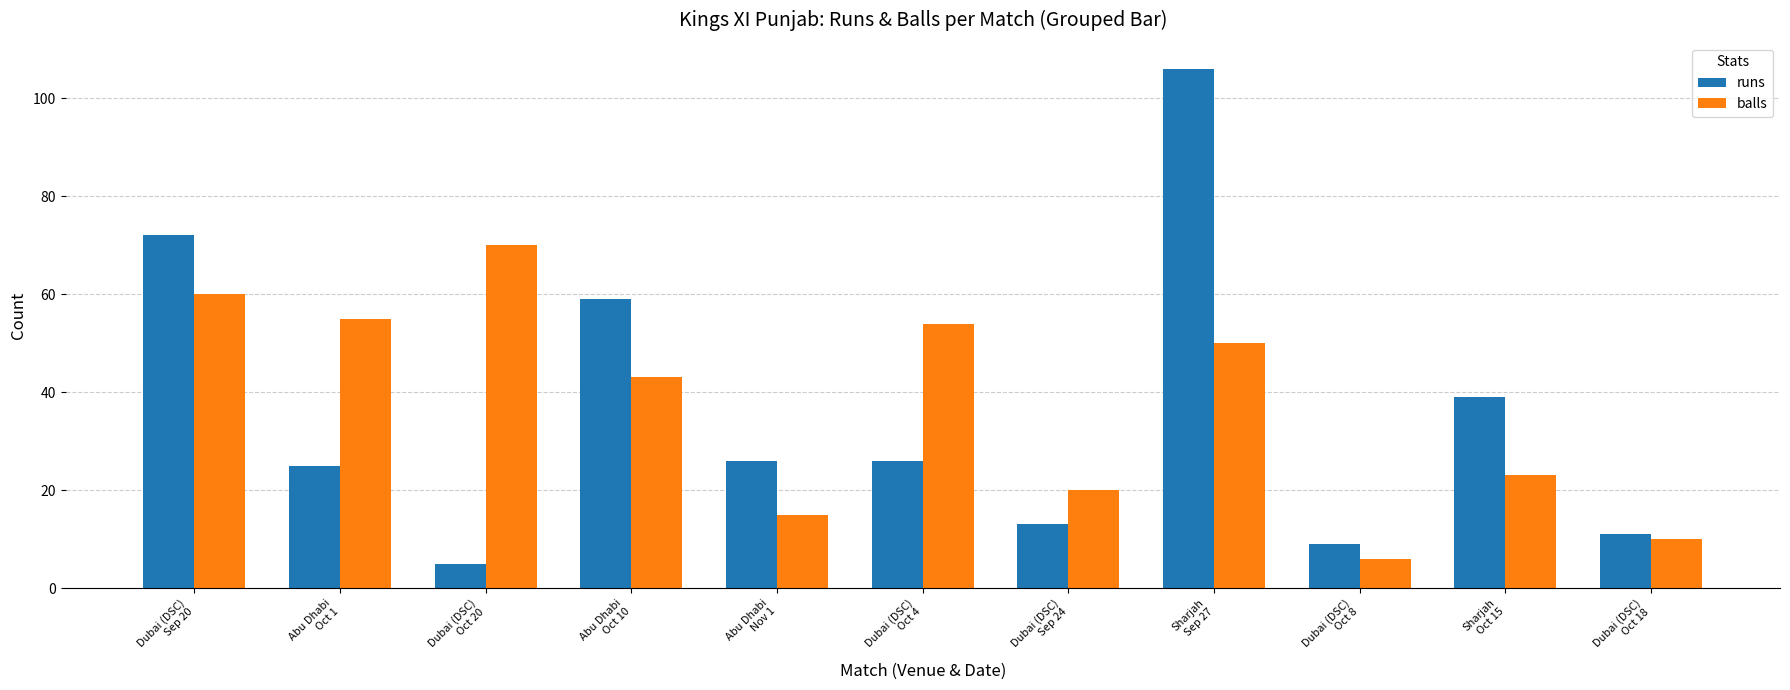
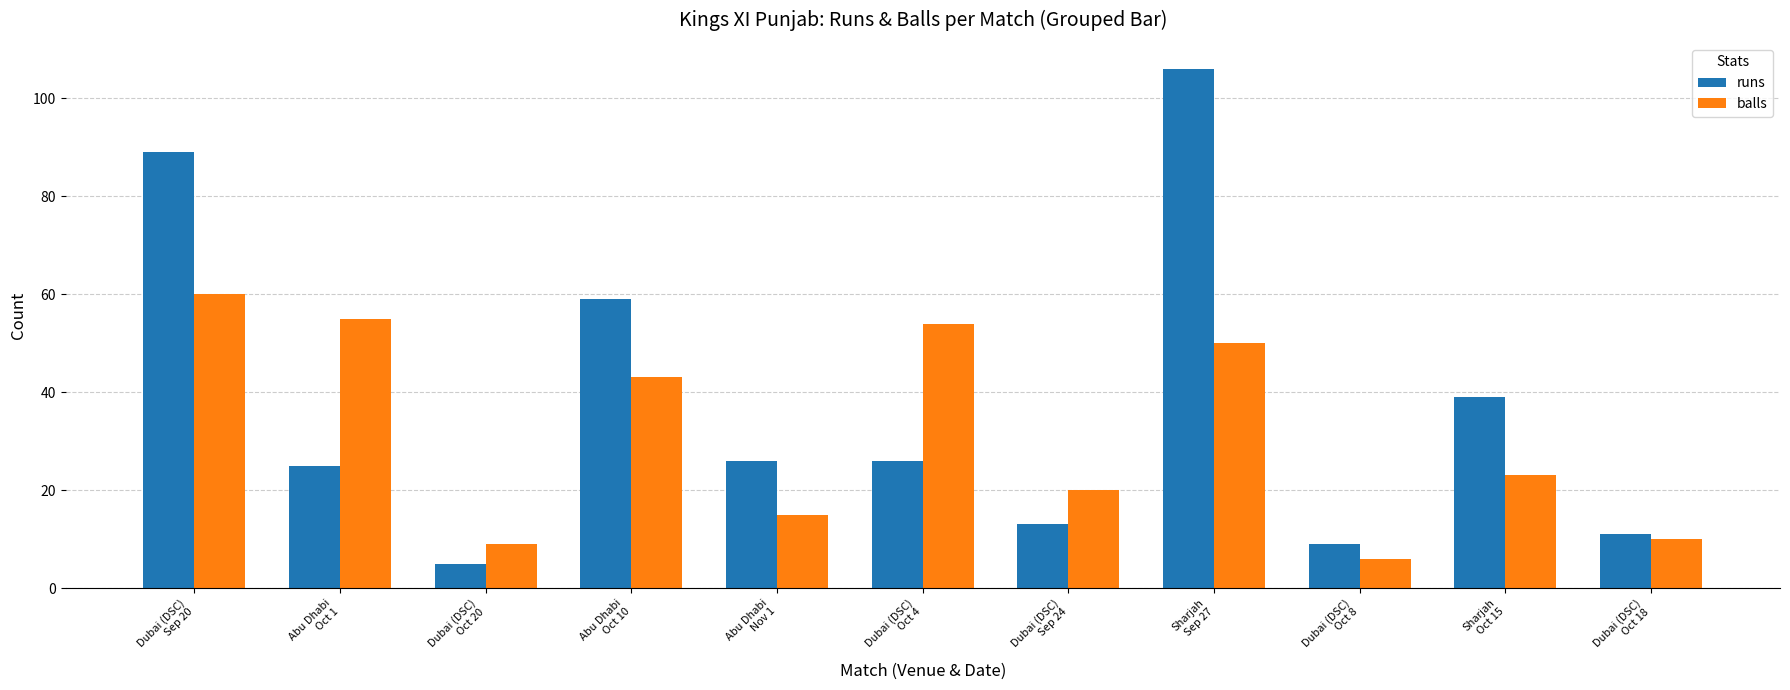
runs, Dubai (DSC) Sep 20: 72 -> 89
balls, Dubai (DSC) Oct 20: 70 -> 9
